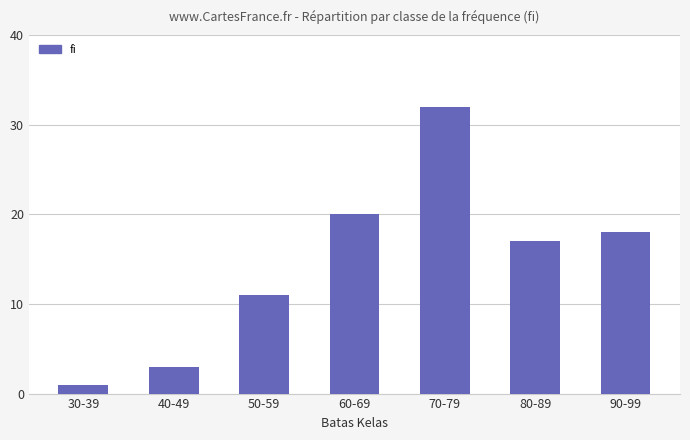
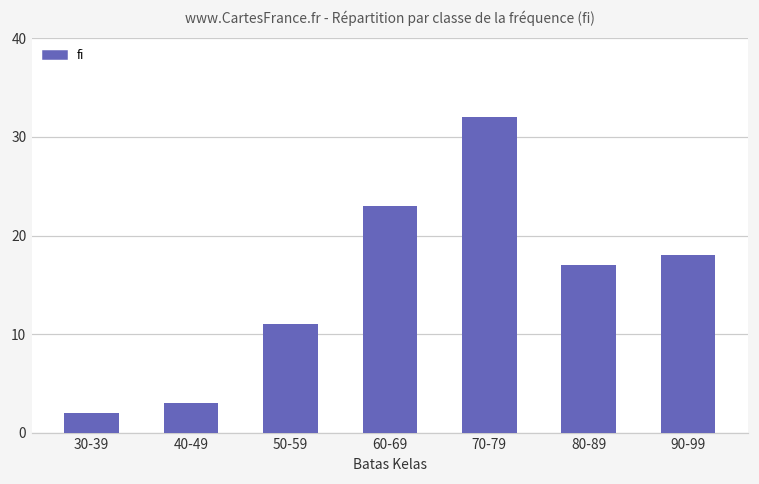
30-39: 1 -> 2
60-69: 20 -> 23
